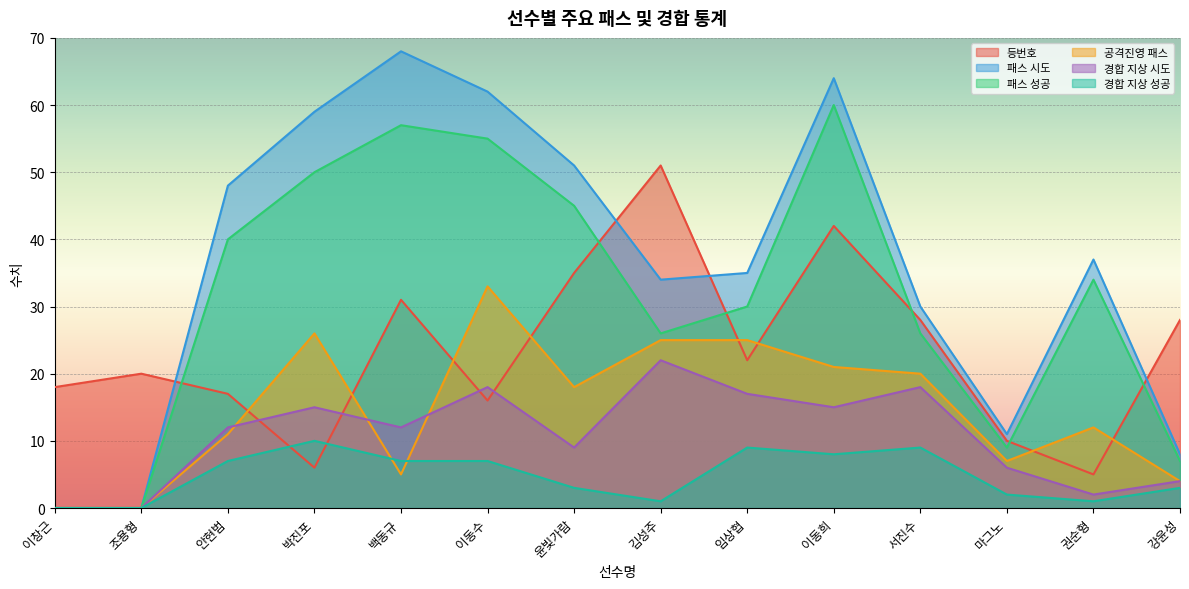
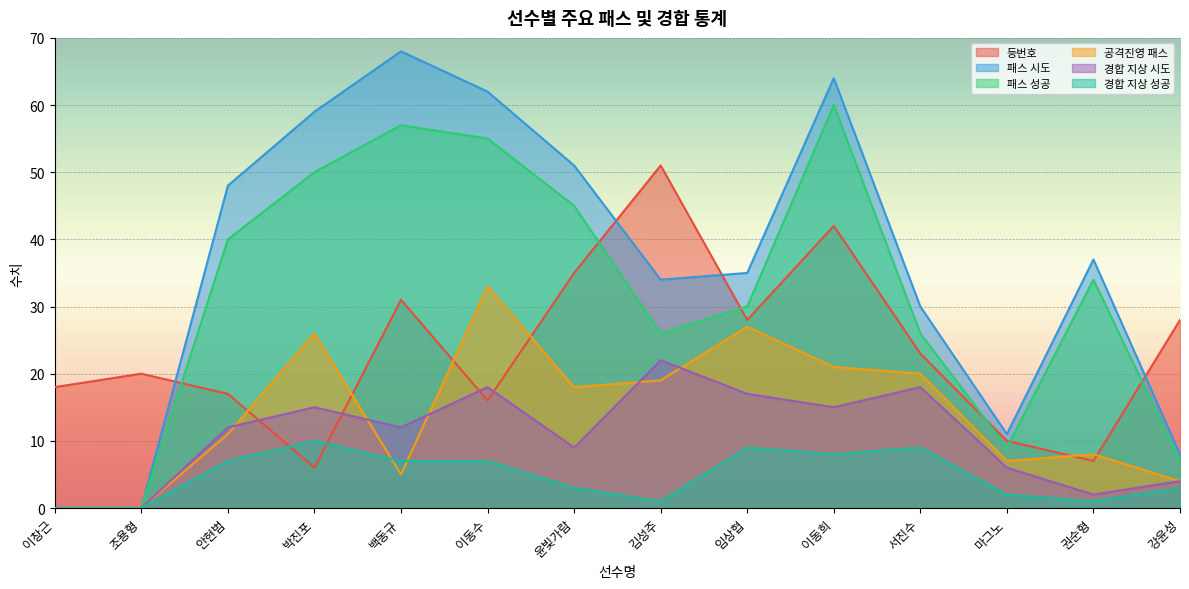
공격진영 패스, 김성주: 25 -> 19
등번호, 임상협: 22 -> 28
공격진영 패스, 임상협: 25 -> 27
등번호, 서진수: 28 -> 23
등번호, 권순형: 5 -> 7
공격진영 패스, 권순형: 12 -> 8
